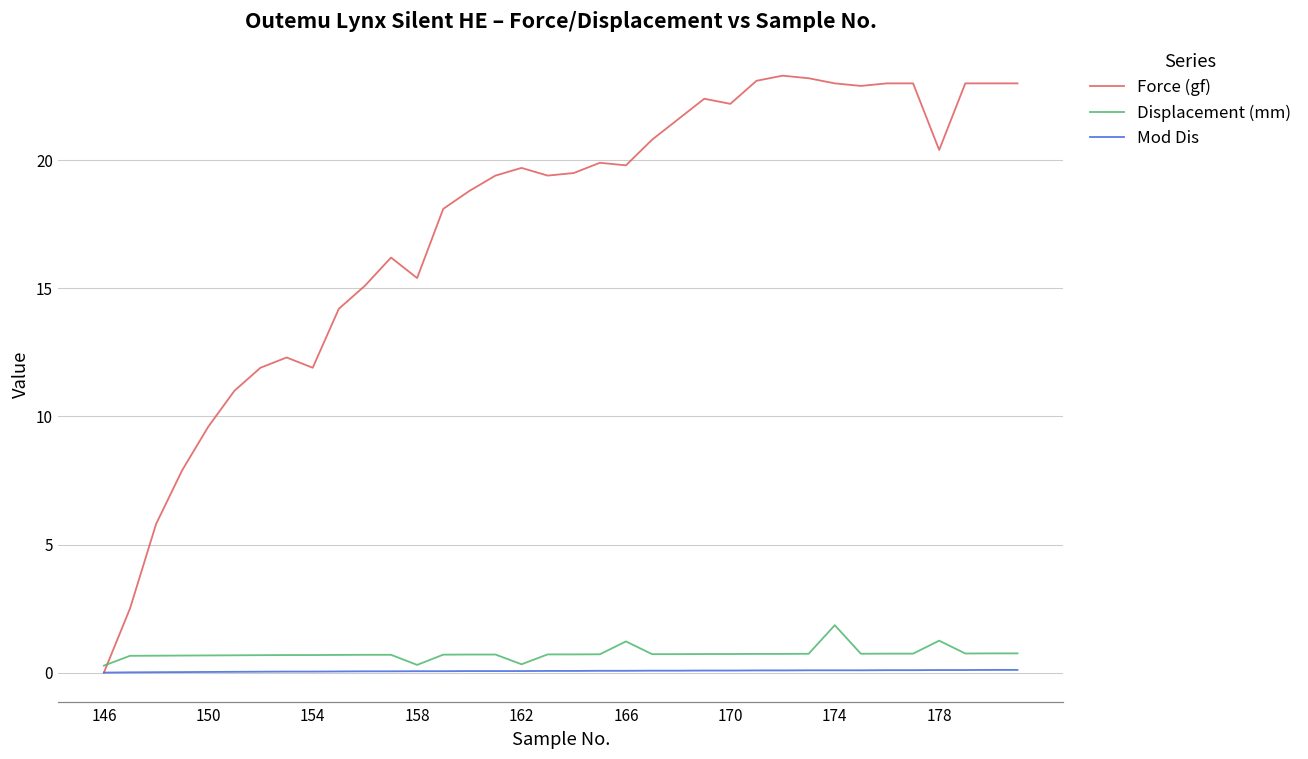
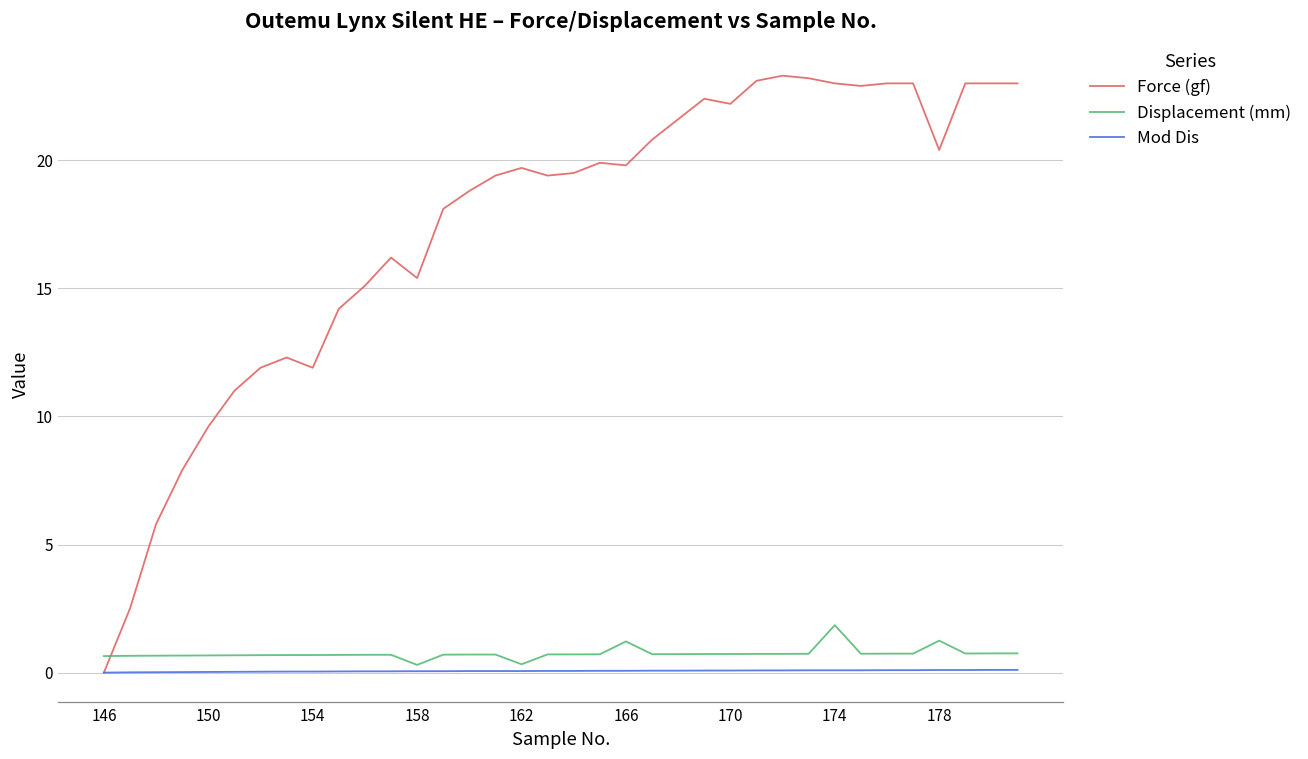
Displacement (mm), 146: 0.3 -> 0.6
